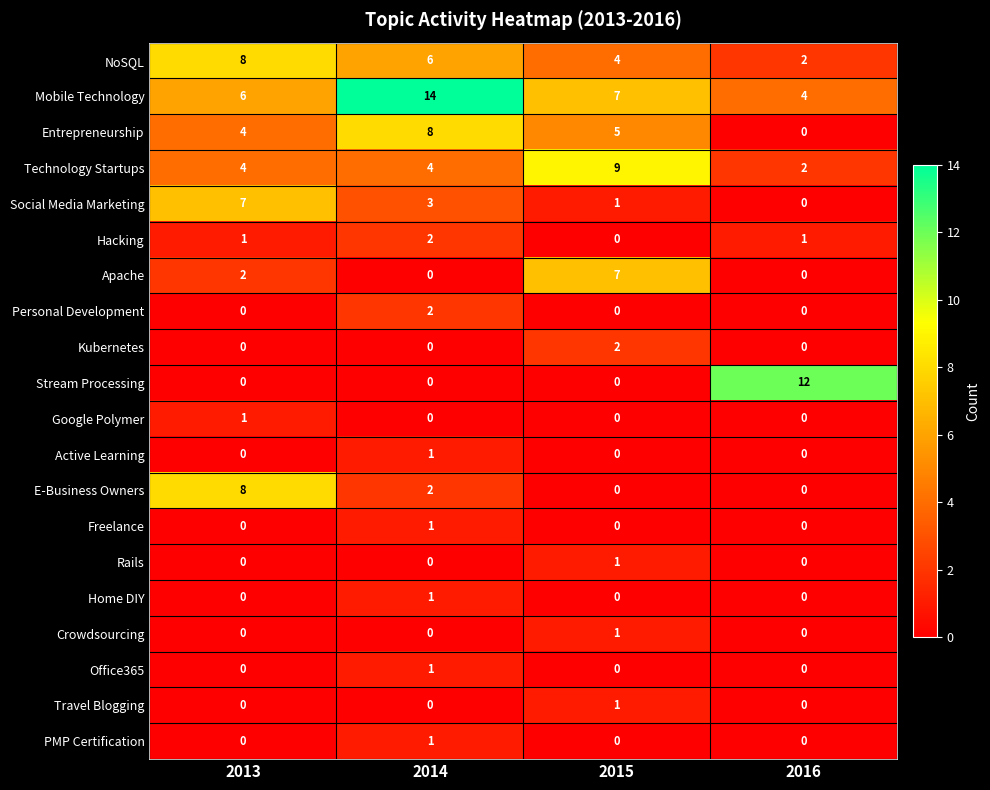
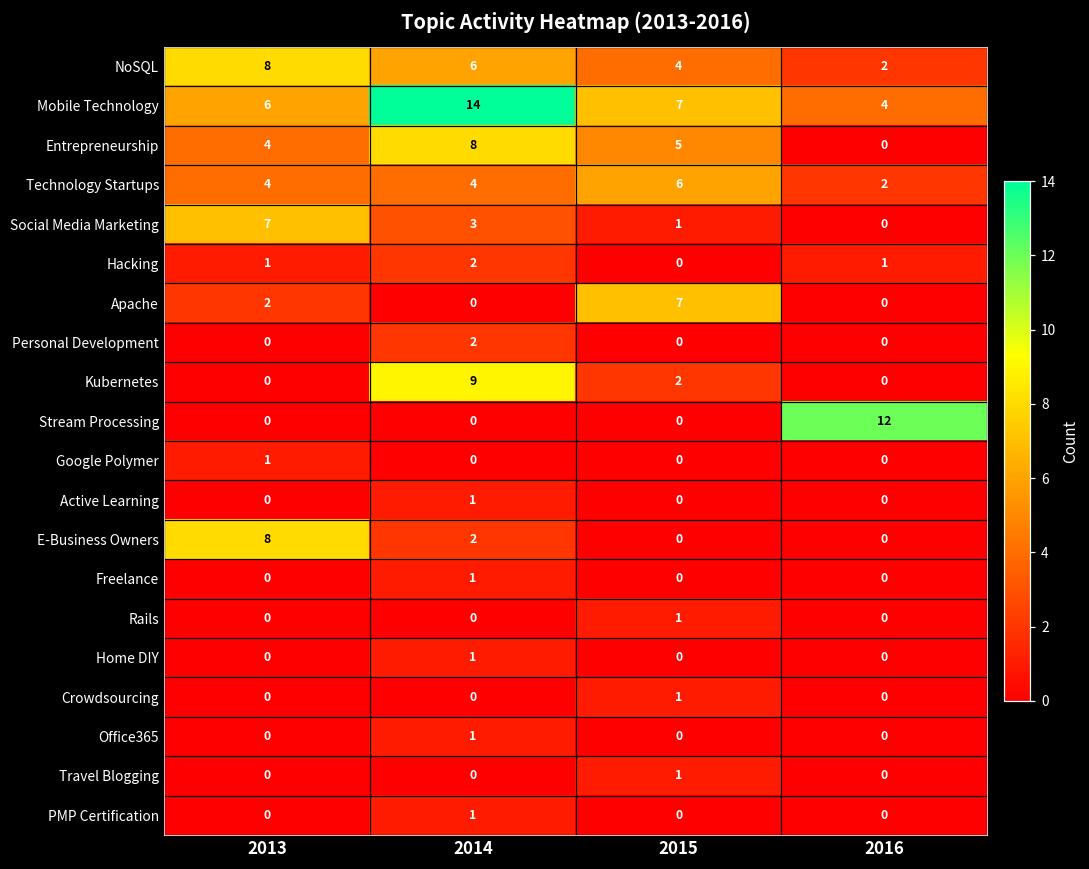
Technology Startups, 2015: 9 -> 6
Kubernetes, 2014: 0 -> 9
